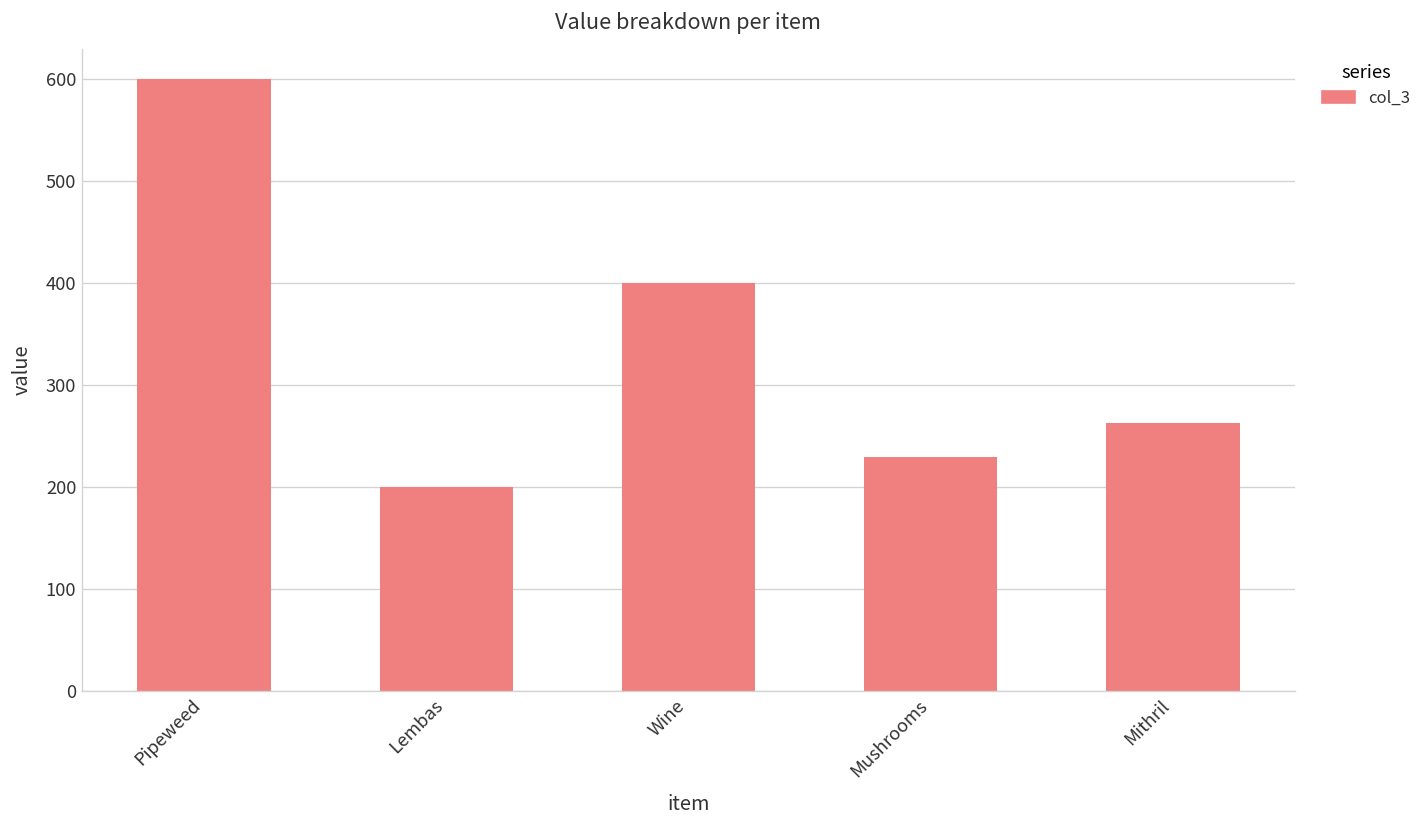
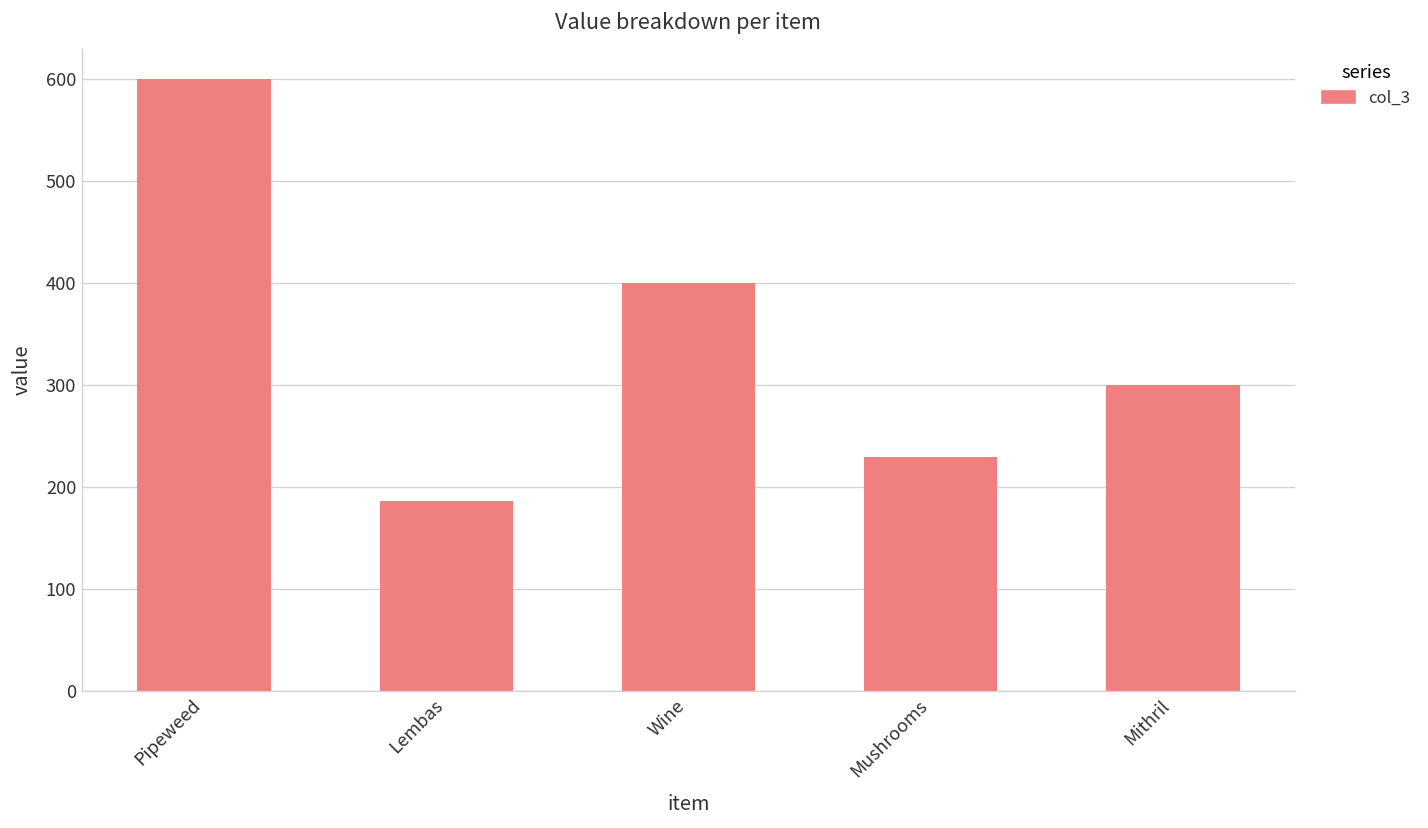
Lembas: 200 -> 190
Mithril: 260 -> 300
